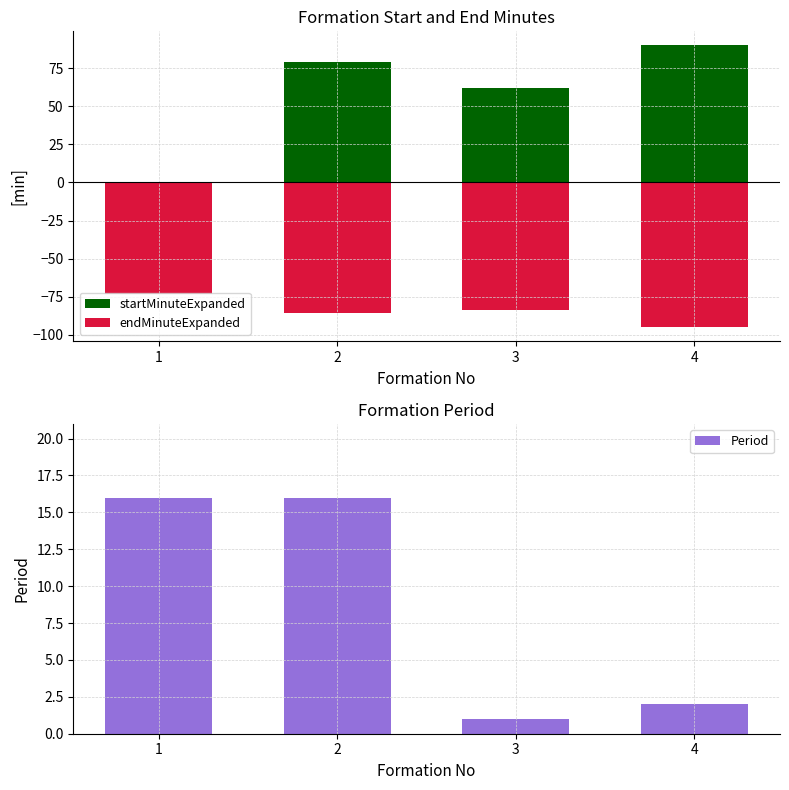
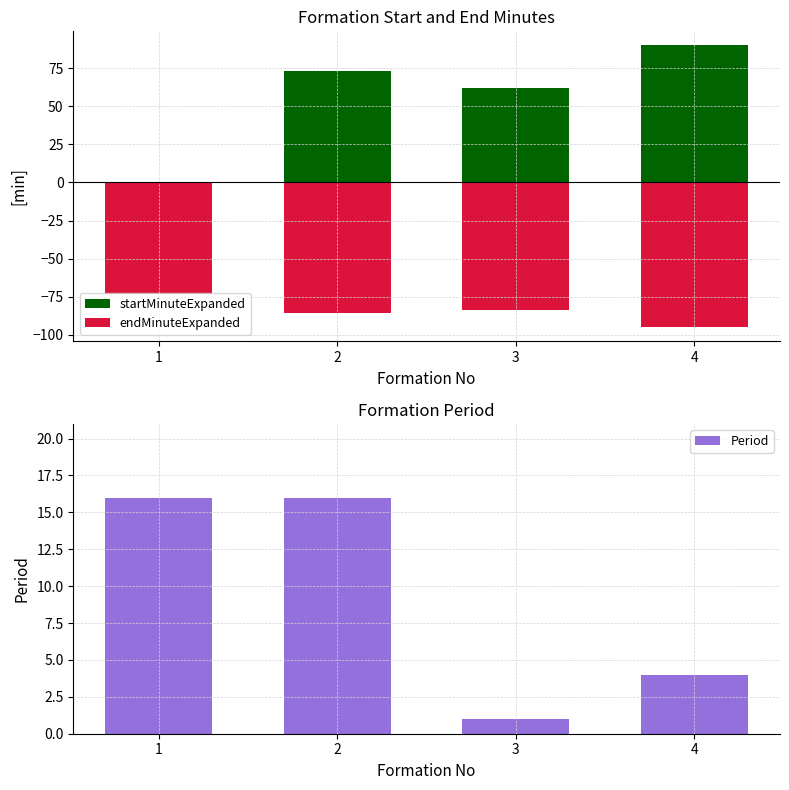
Formation Start and End Minutes, startMinuteExpanded, 2: 79 -> 73
Formation Period, 4: 2 -> 4
